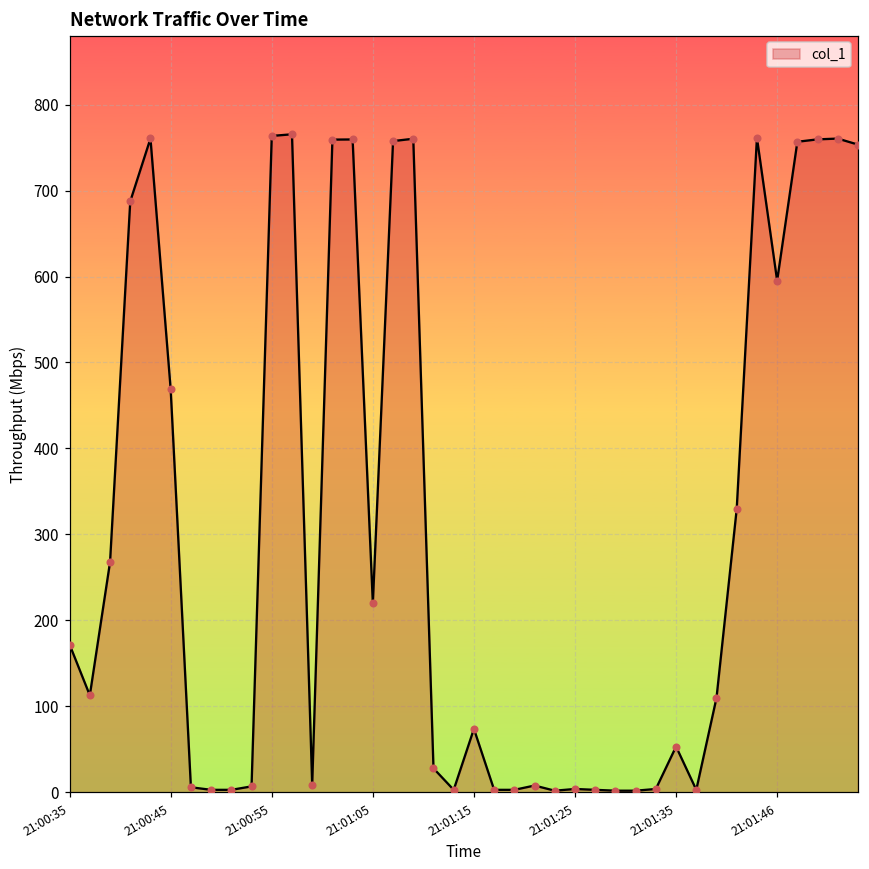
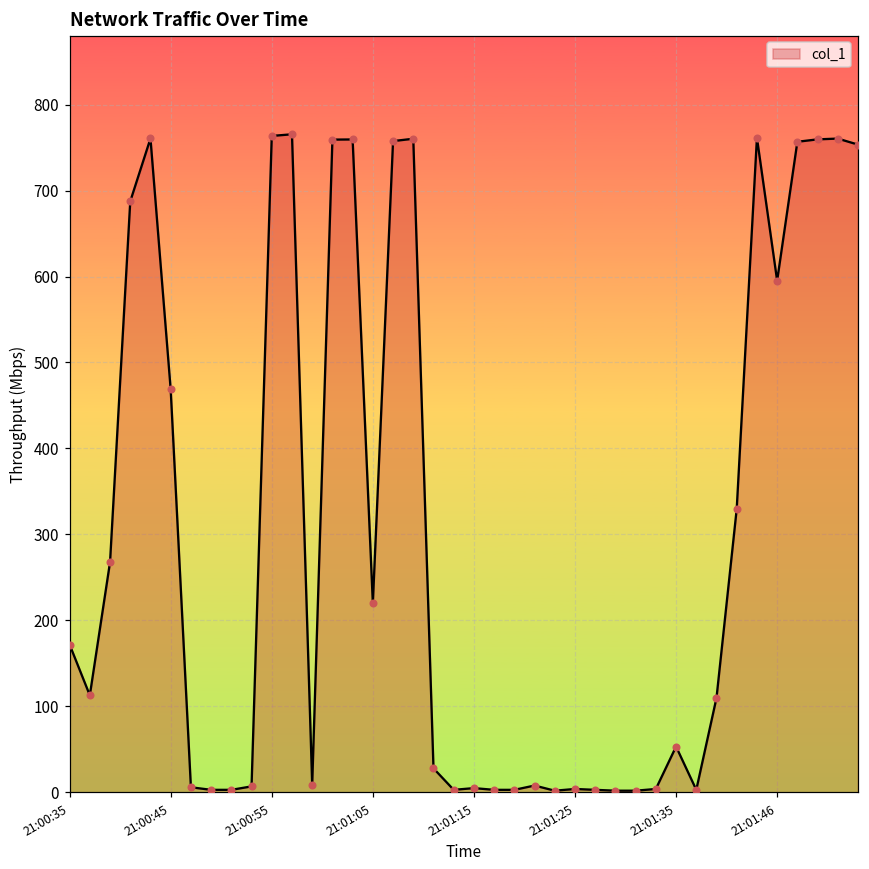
21:01:15: 70 -> 10
